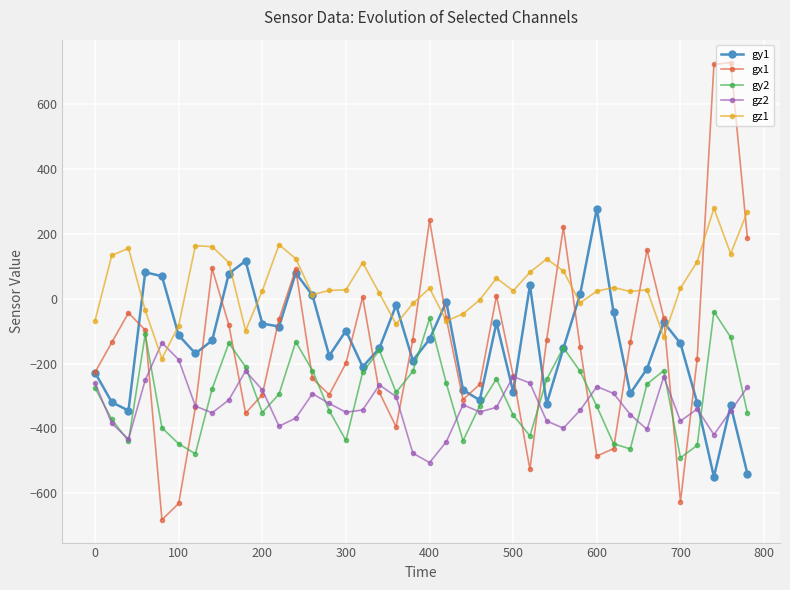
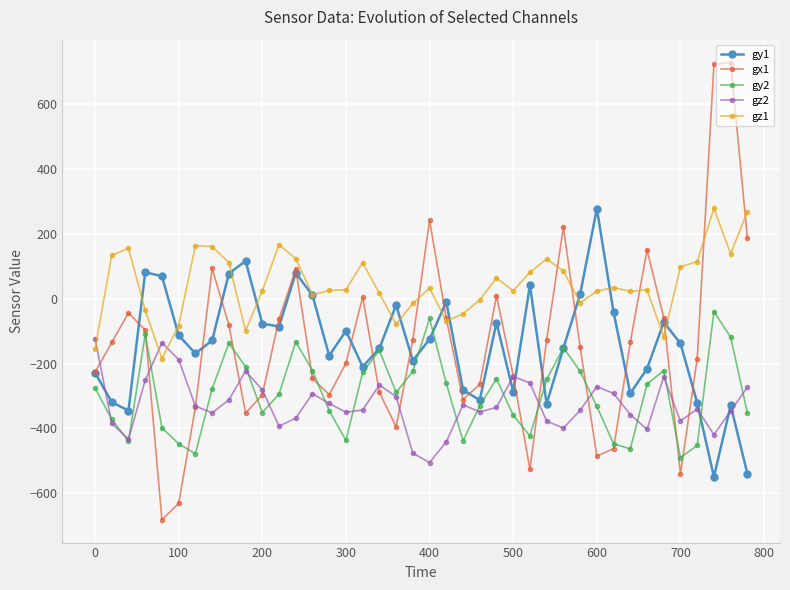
gz2, 0: -260 -> -120
gz1, 0: -70 -> -150
gx1, 700: -630 -> -540
gz1, 700: 30 -> 100
